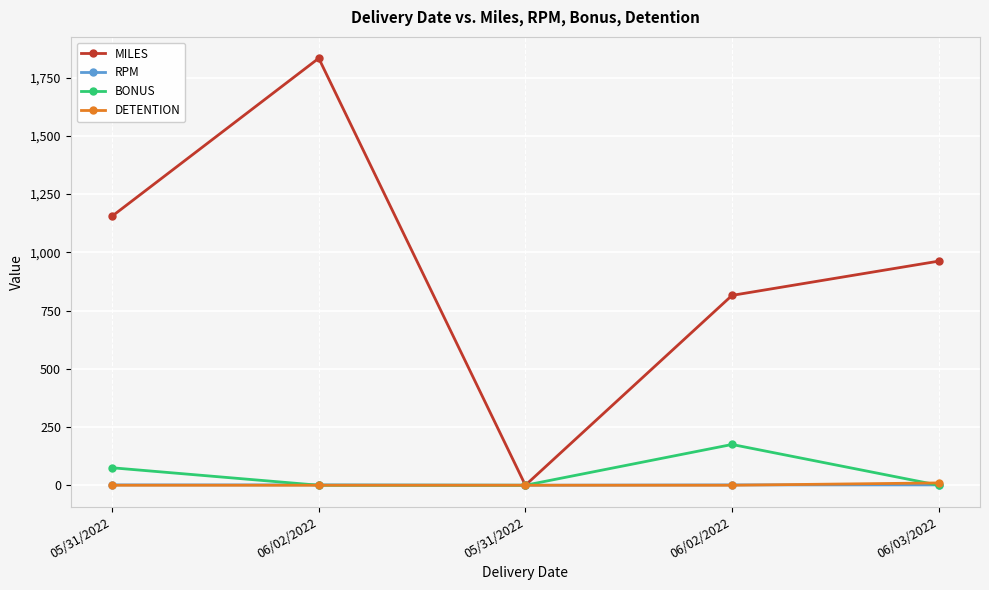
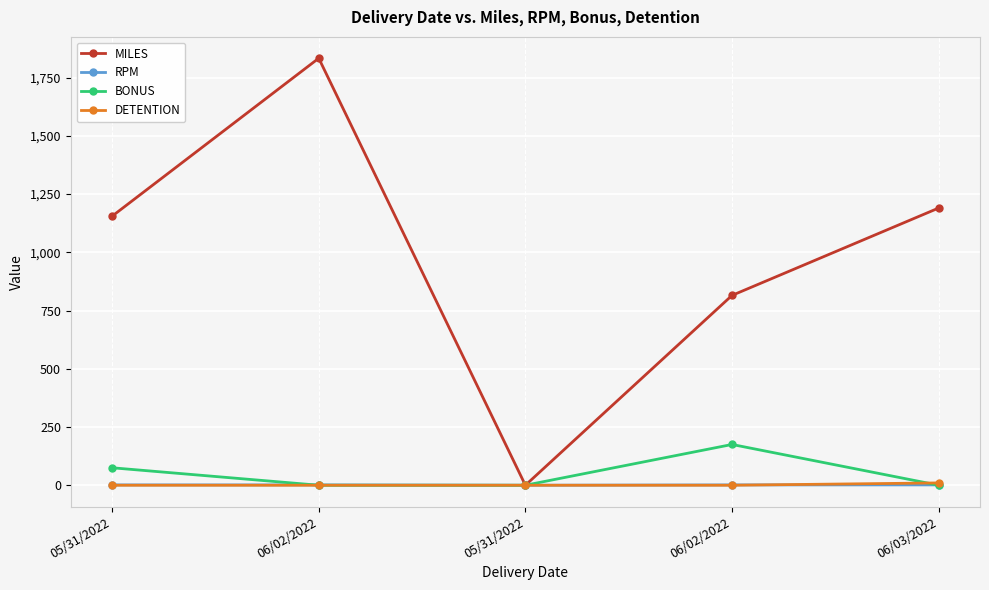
MILES, 06/03/2022: 960 -> 1,190
